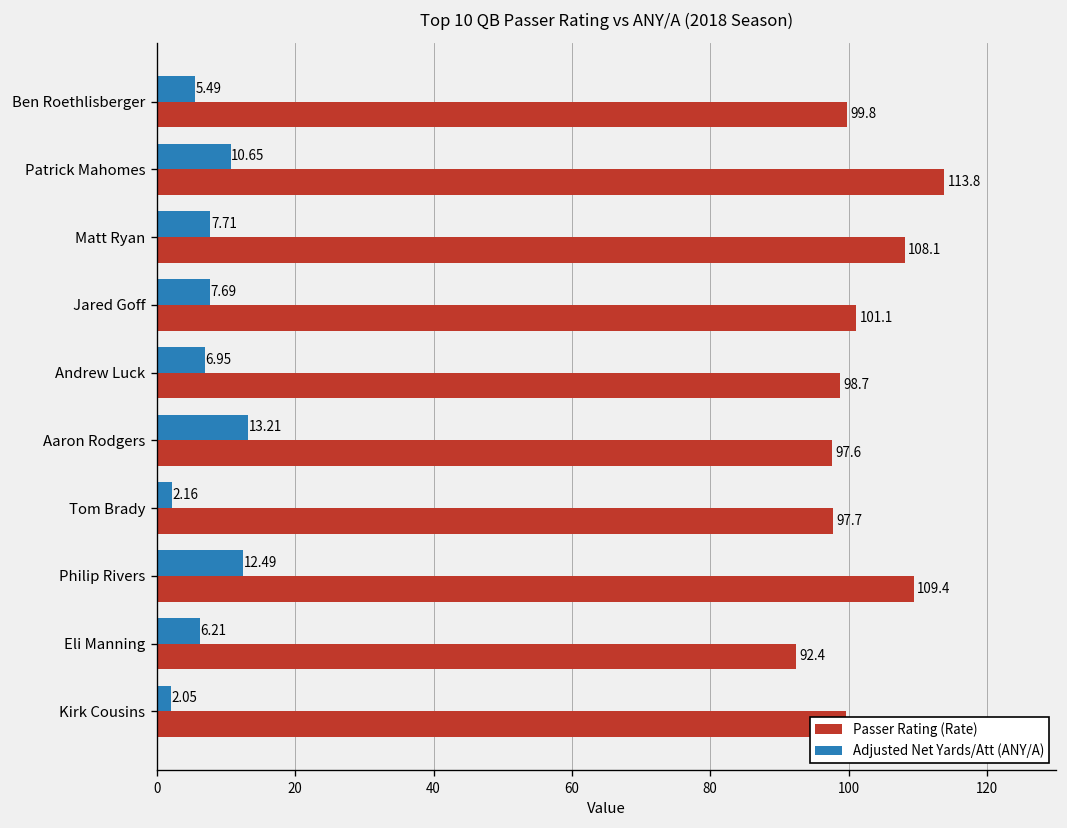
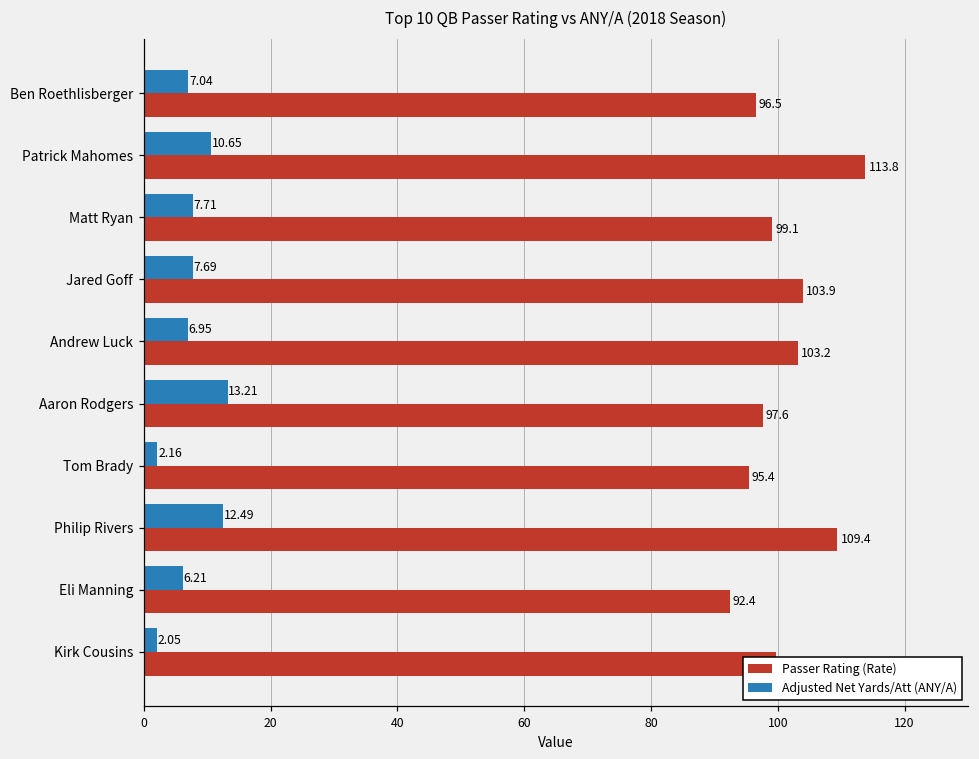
Adjusted Net Yards/Att (ANY/A), Ben Roethlisberger: 5.49 -> 7.04
Passer Rating (Rate), Ben Roethlisberger: 99.8 -> 96.5
Passer Rating (Rate), Matt Ryan: 108.1 -> 99.1
Passer Rating (Rate), Jared Goff: 101.1 -> 103.9
Passer Rating (Rate), Andrew Luck: 98.7 -> 103.2
Passer Rating (Rate), Tom Brady: 97.7 -> 95.4
